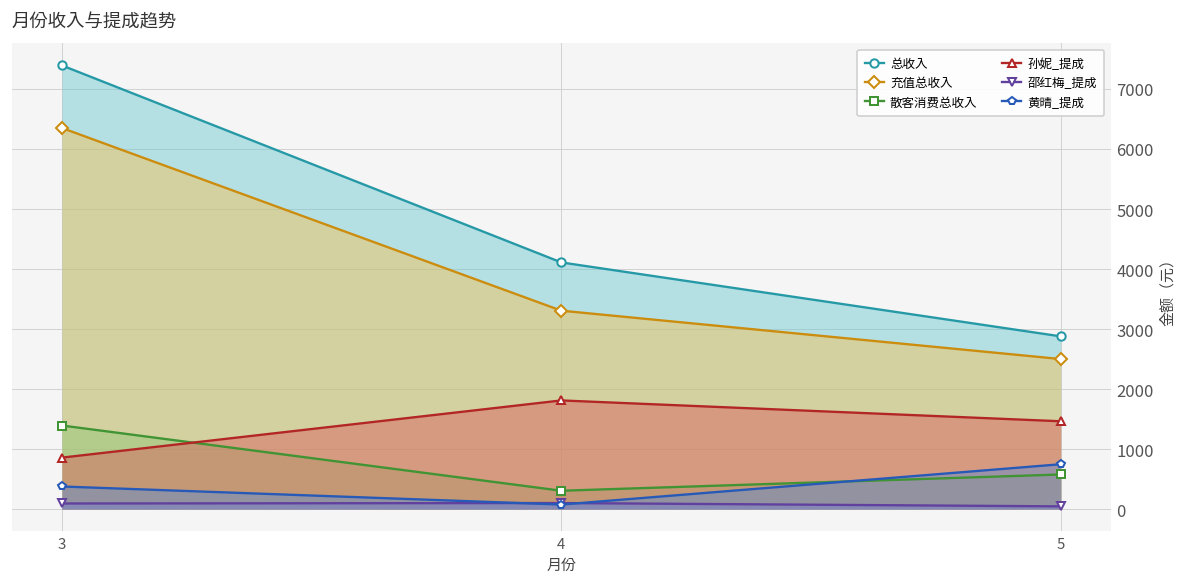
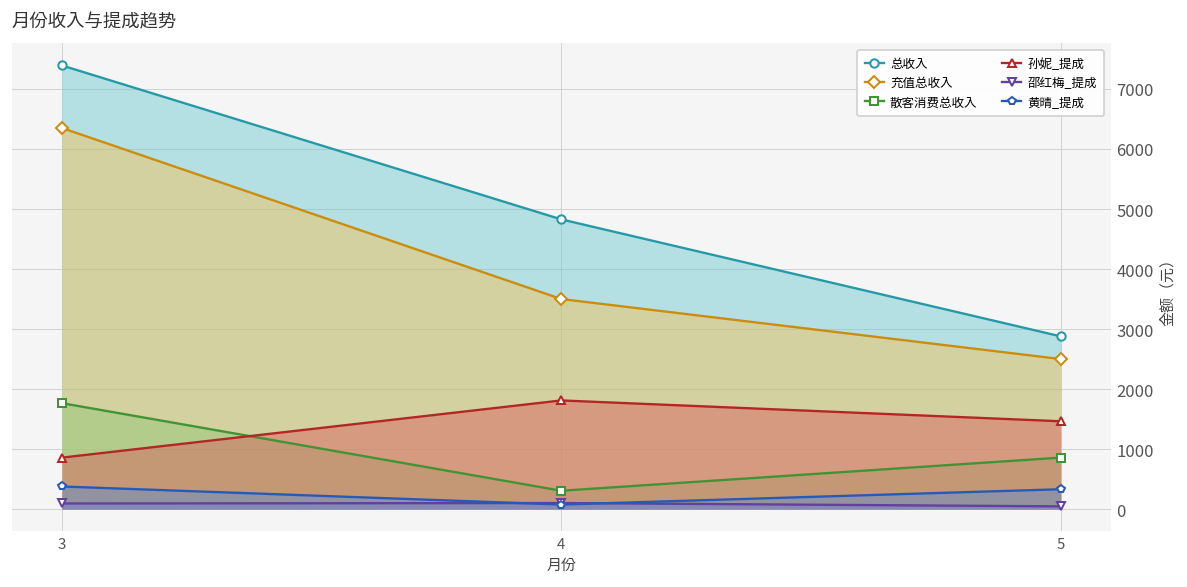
散客消费总收入, 3: 1400 -> 1800
总收入, 4: 4100 -> 4800
充值总收入, 4: 3300 -> 3500
散客消费总收入, 5: 600 -> 900
黄晴_提成, 5: 700 -> 300
